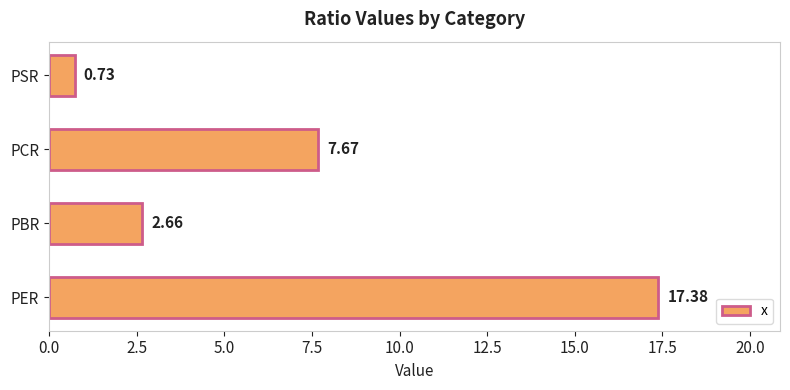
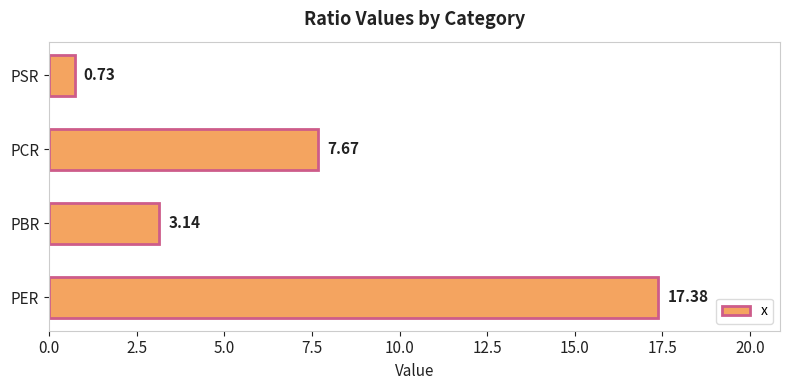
PBR: 2.66 -> 3.14
